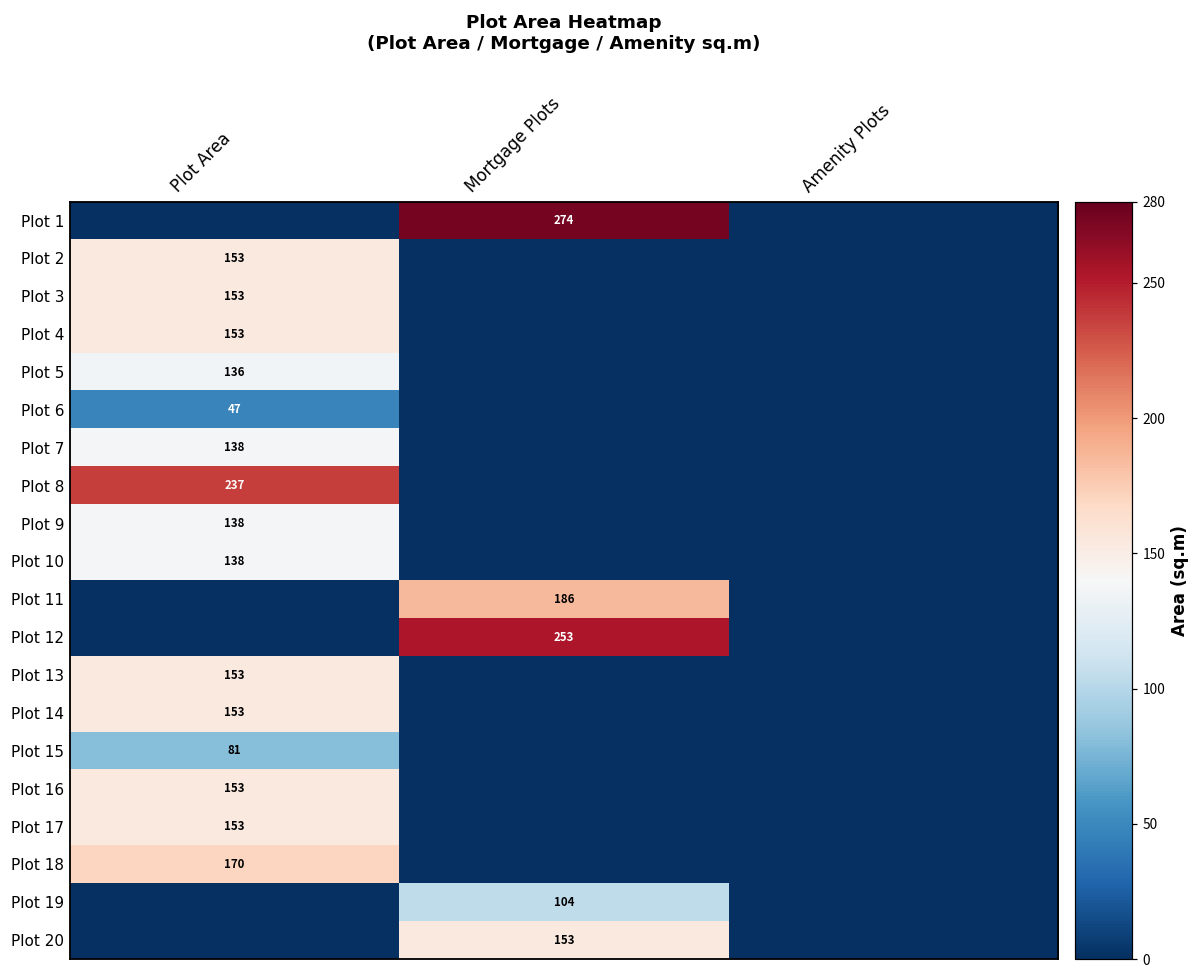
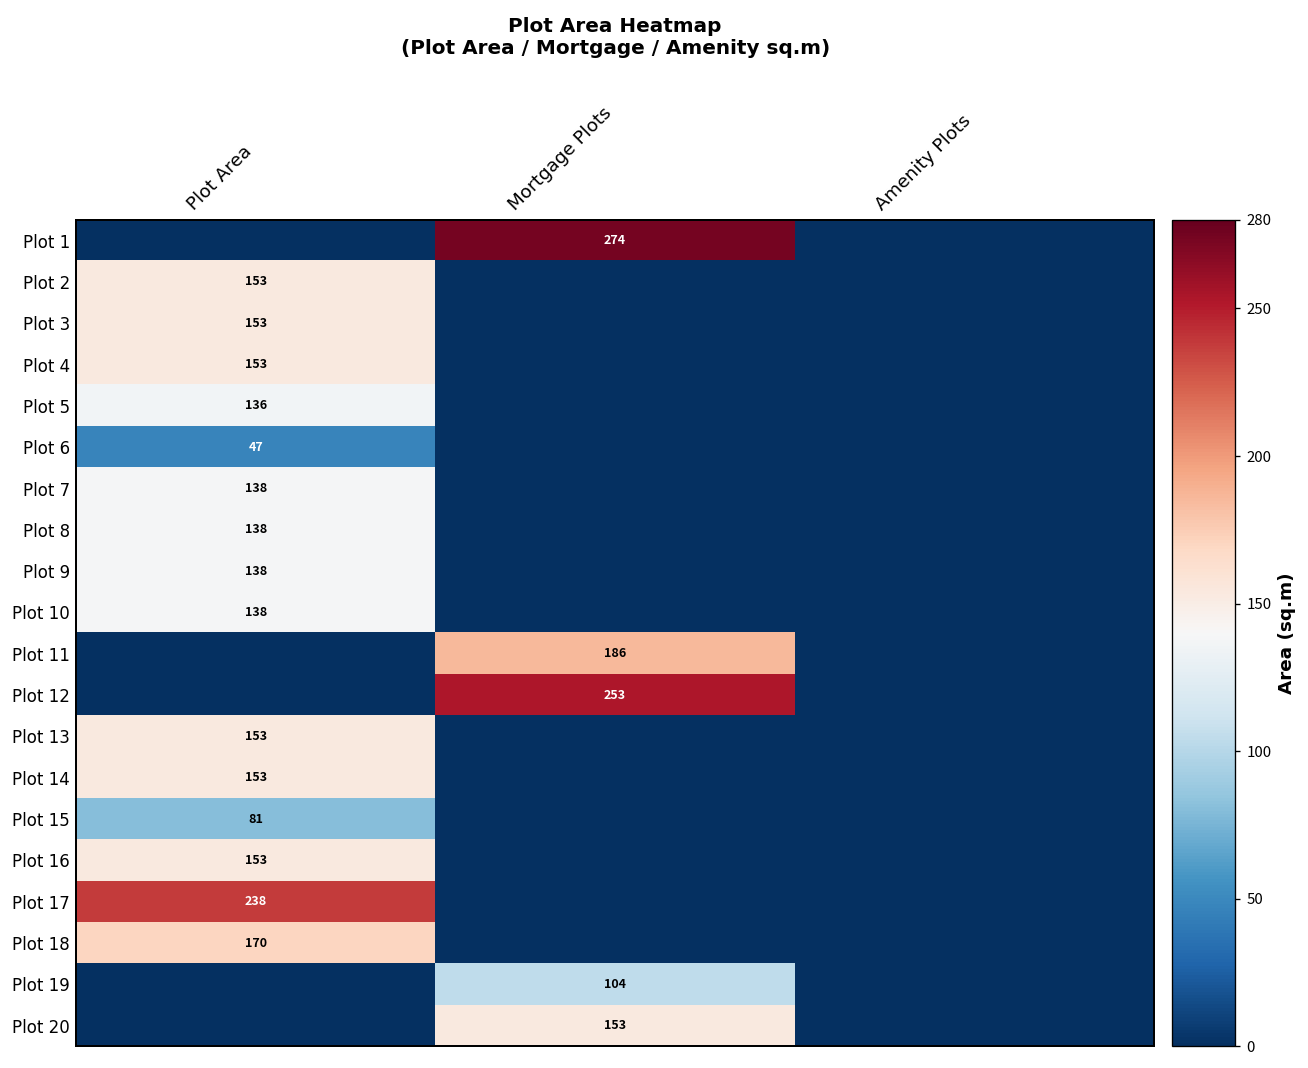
Plot 8, Plot Area: 237 -> 138
Plot 17, Plot Area: 153 -> 238
